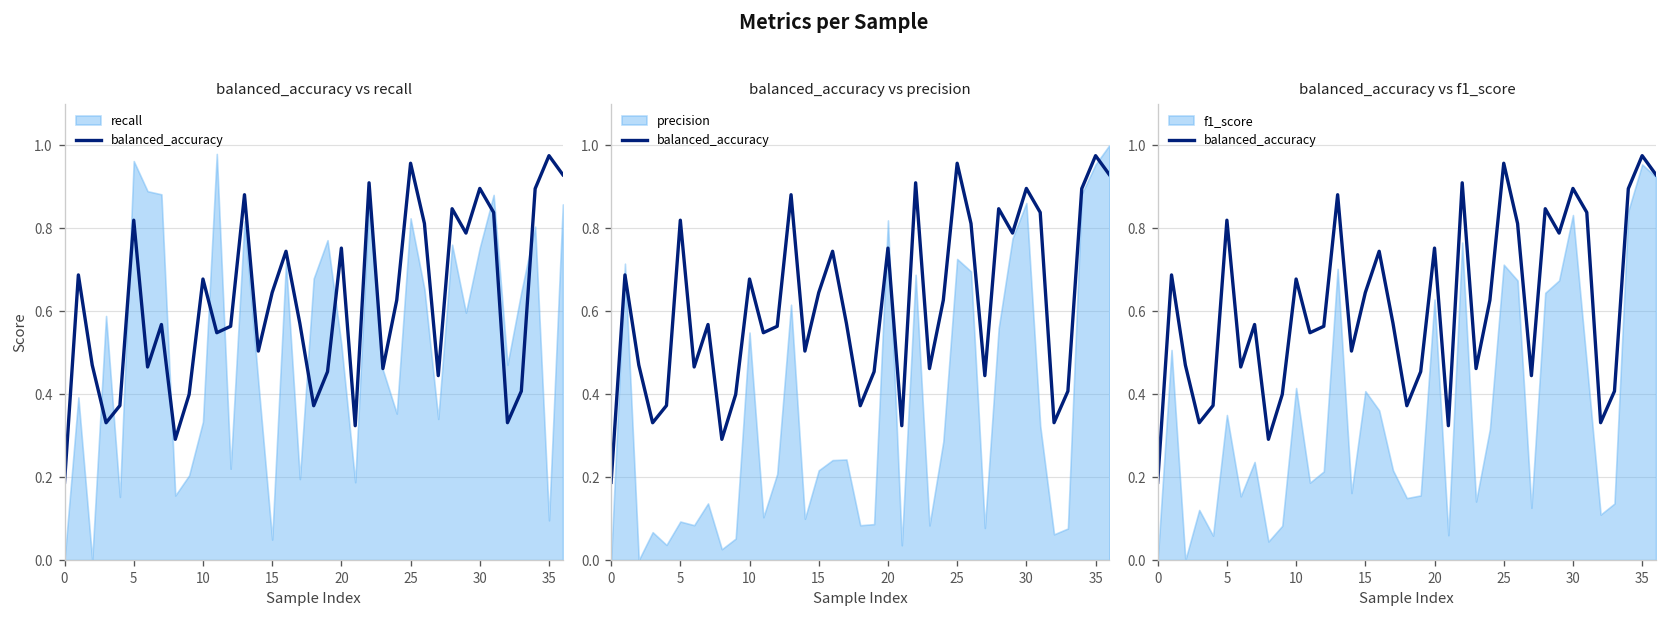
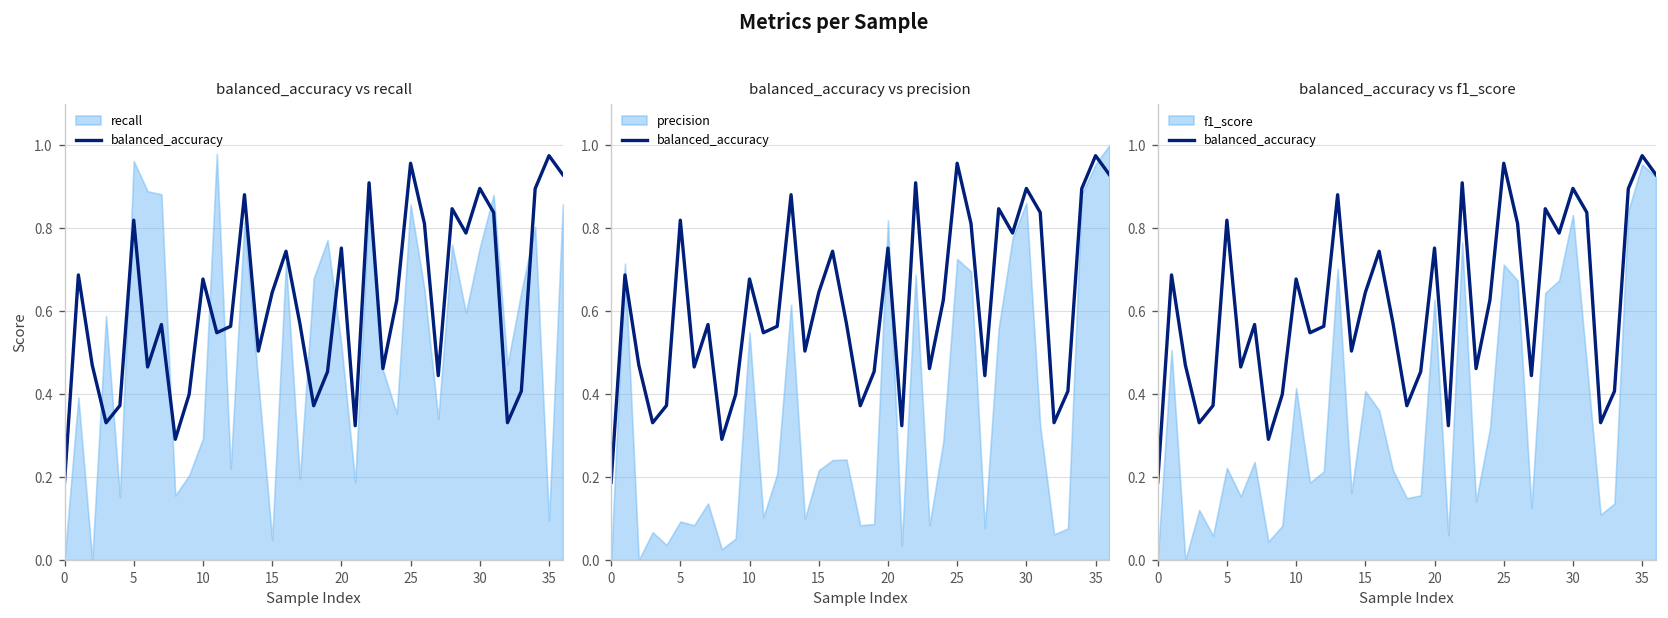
balanced_accuracy vs recall, recall, 10: 0.33 -> 0.29
balanced_accuracy vs recall, recall, 25: 0.82 -> 0.86
balanced_accuracy vs f1_score, f1_score, 5: 0.35 -> 0.22
